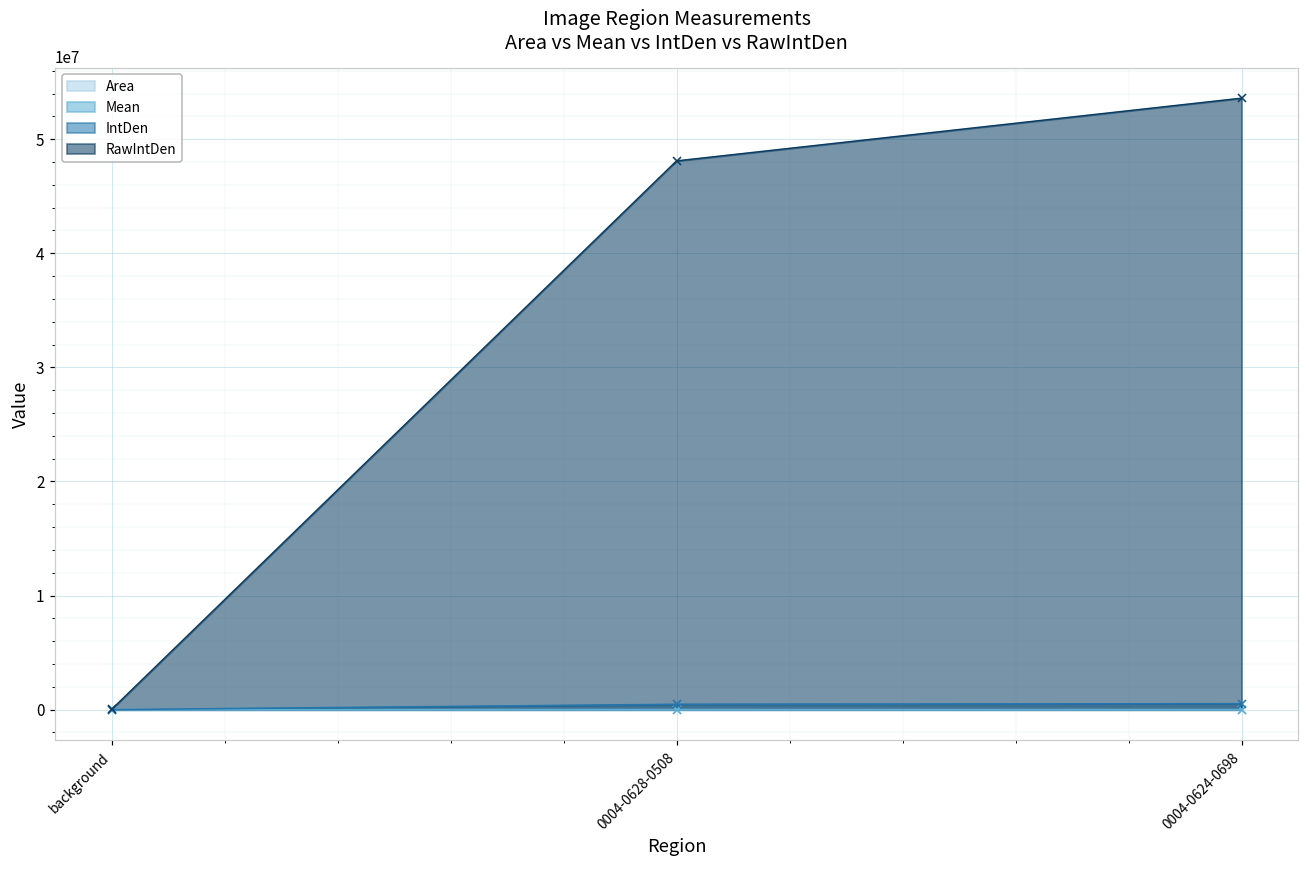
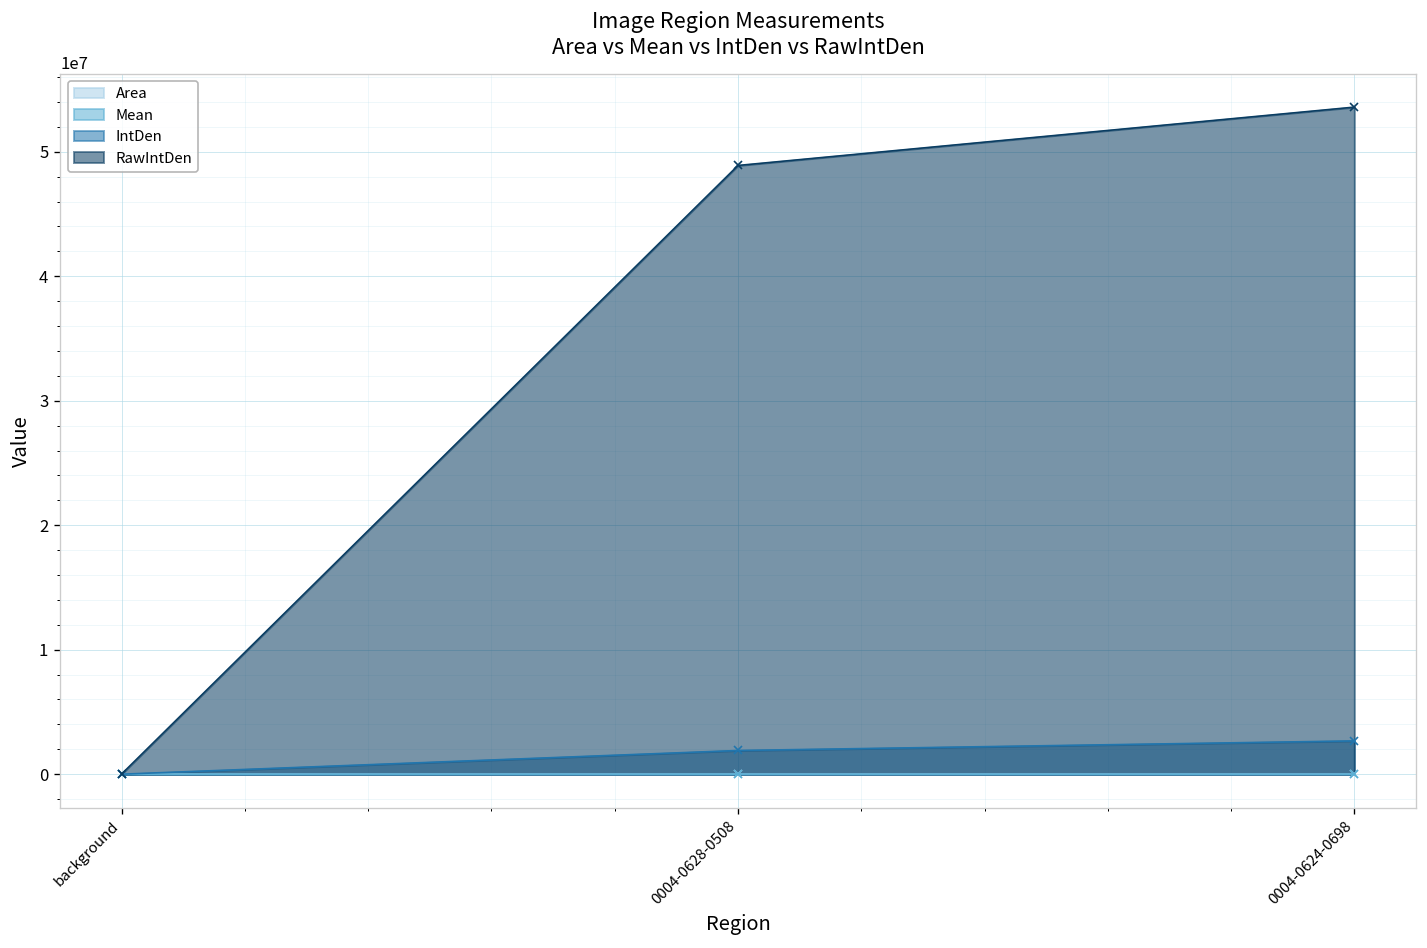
IntDen, 0004-0628-0508: 500000 -> 1900000
RawIntDen, 0004-0628-0508: 48100000 -> 48900000
IntDen, 0004-0624-0698: 500000 -> 2700000
